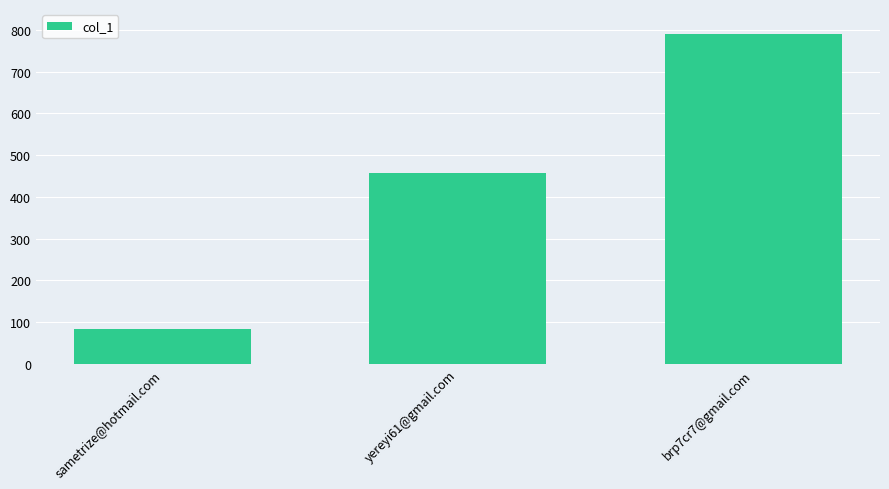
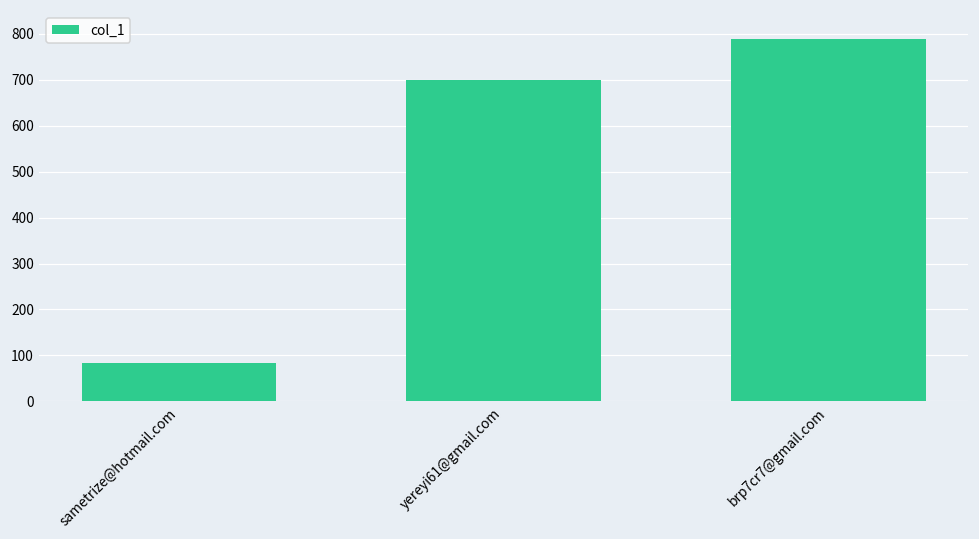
yereyi61@gmail.com: 460 -> 700
